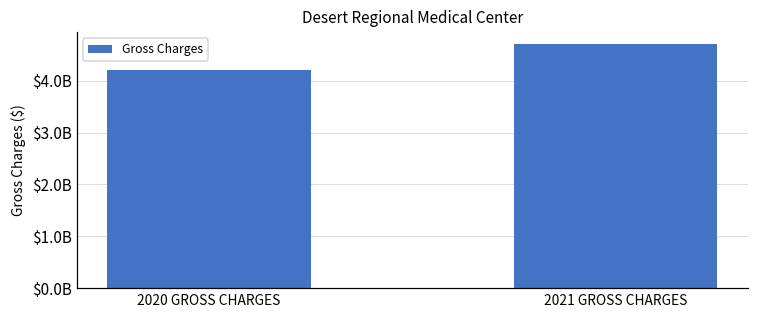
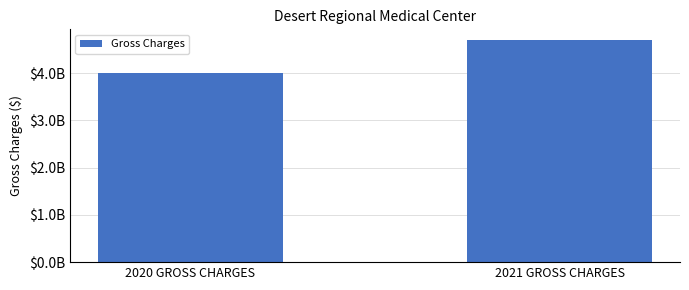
2020 GROSS CHARGES: $4200000000 -> $4000000000
